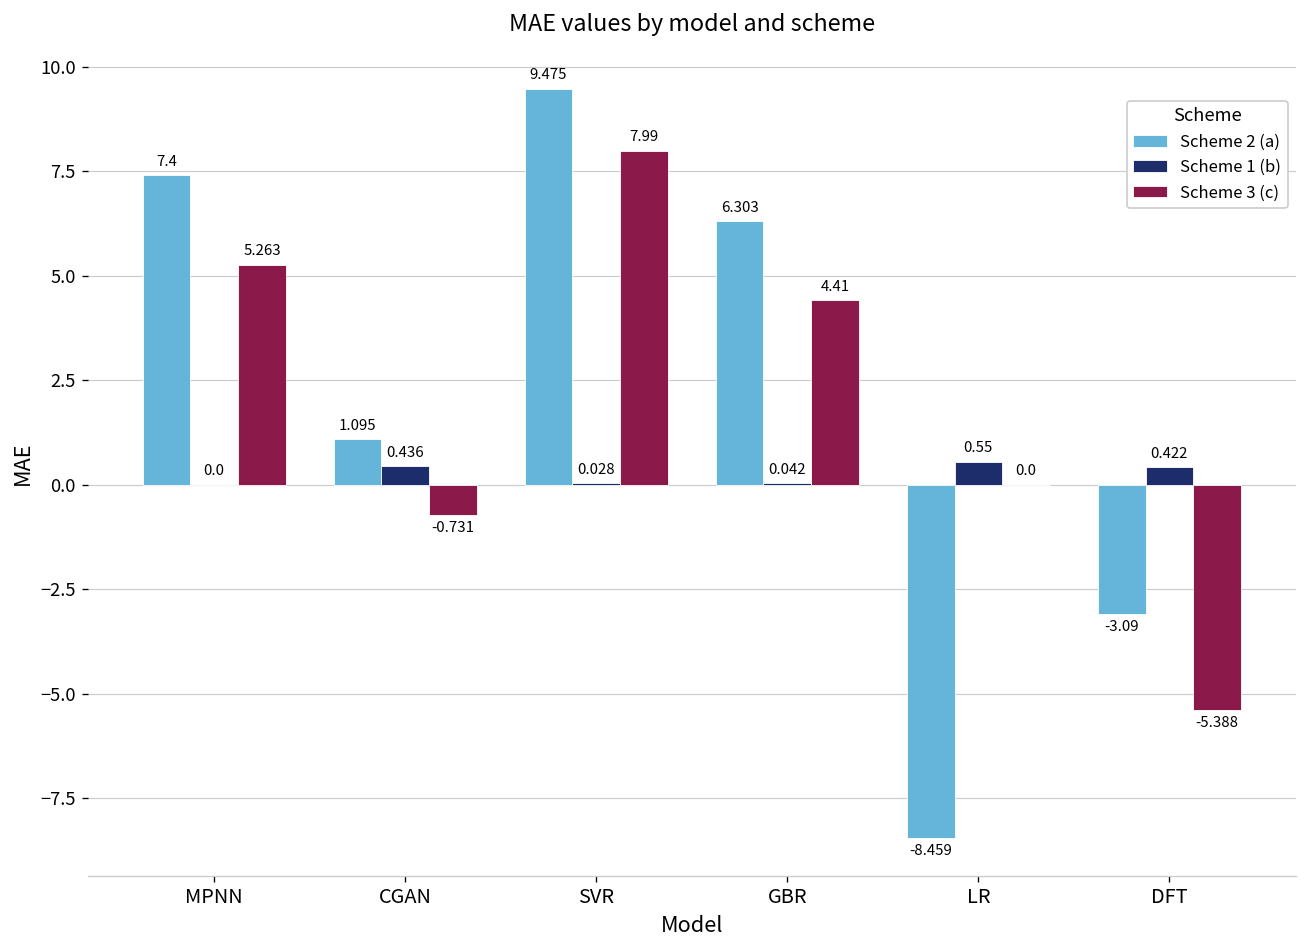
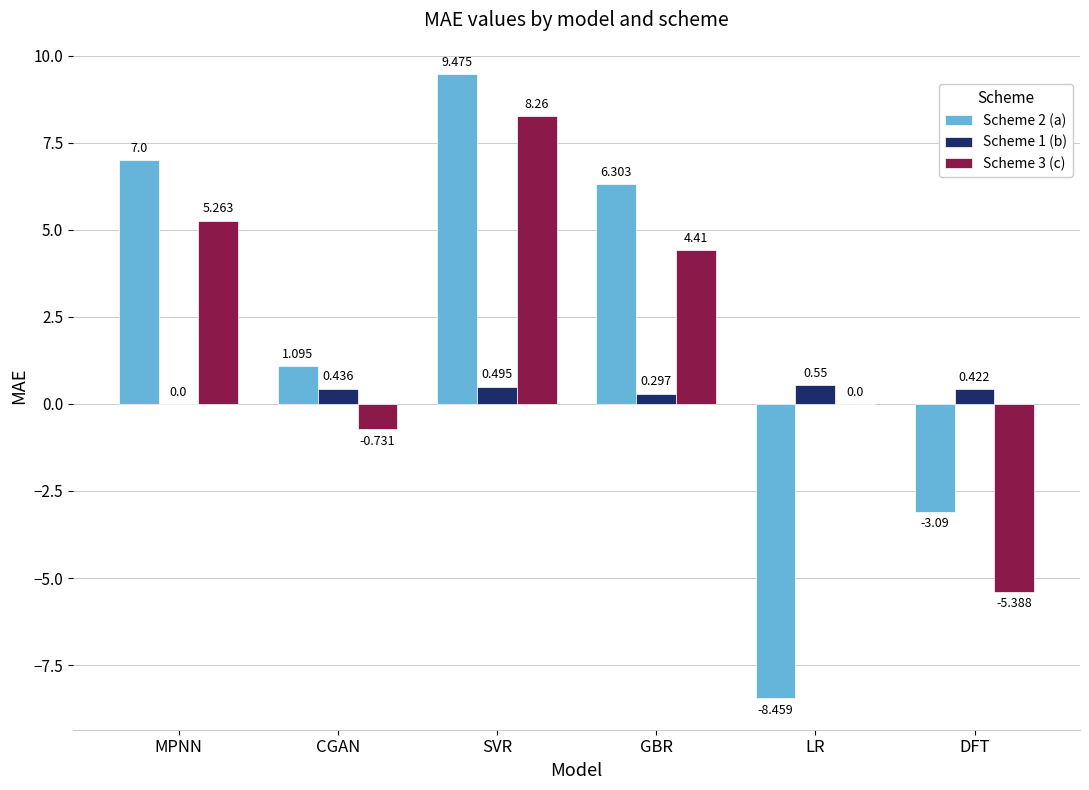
Scheme 2 (a), MPNN: 7.4 -> 7.0
Scheme 1 (b), SVR: 0.028 -> 0.495
Scheme 3 (c), SVR: 7.99 -> 8.26
Scheme 1 (b), GBR: 0.042 -> 0.297
